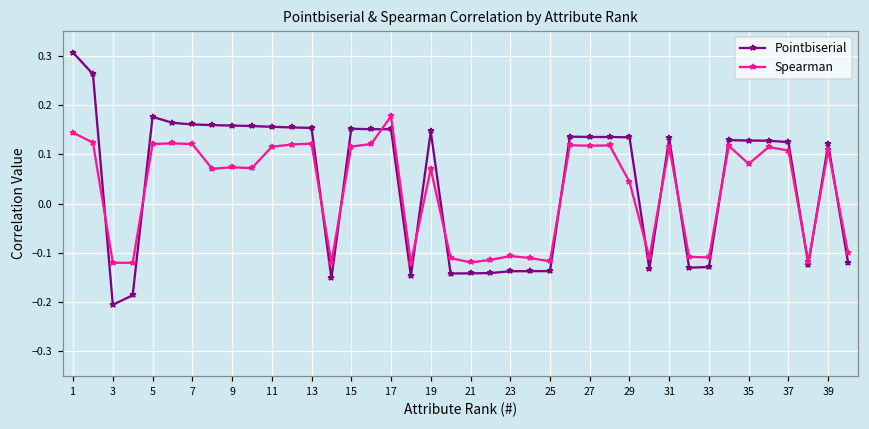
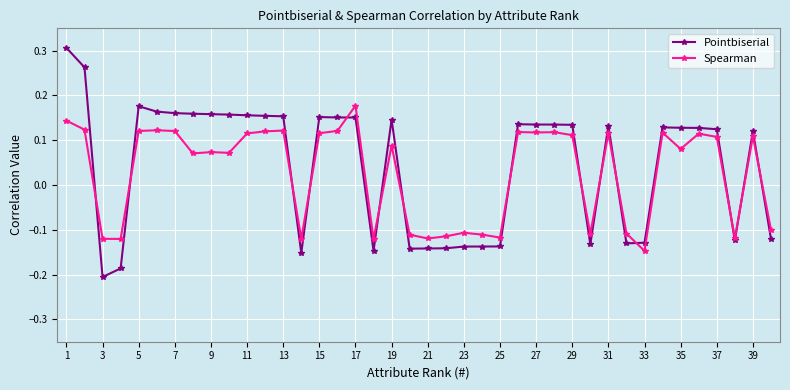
Spearman, 19: 0.07 -> 0.09
Spearman, 29: 0.04 -> 0.11
Spearman, 33: -0.11 -> -0.15
